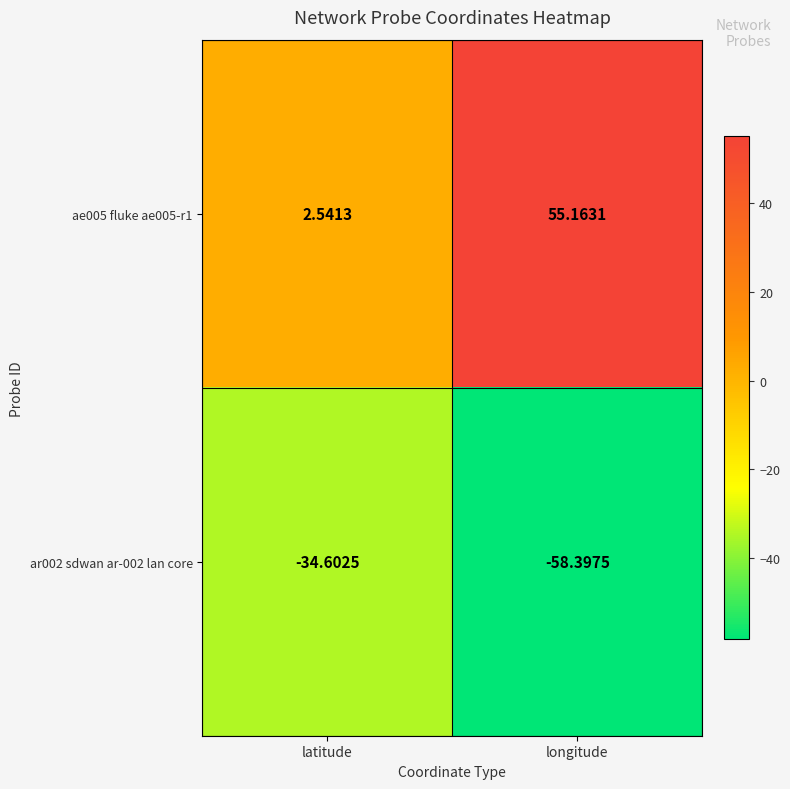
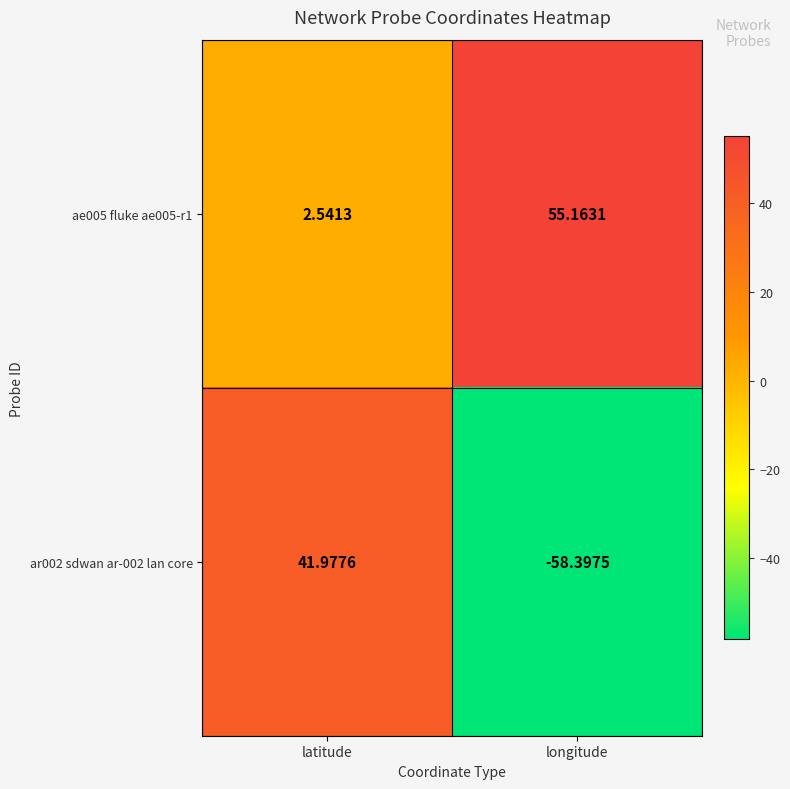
ar002 sdwan ar-002 lan core, latitude: -34.6025 -> 41.9776
